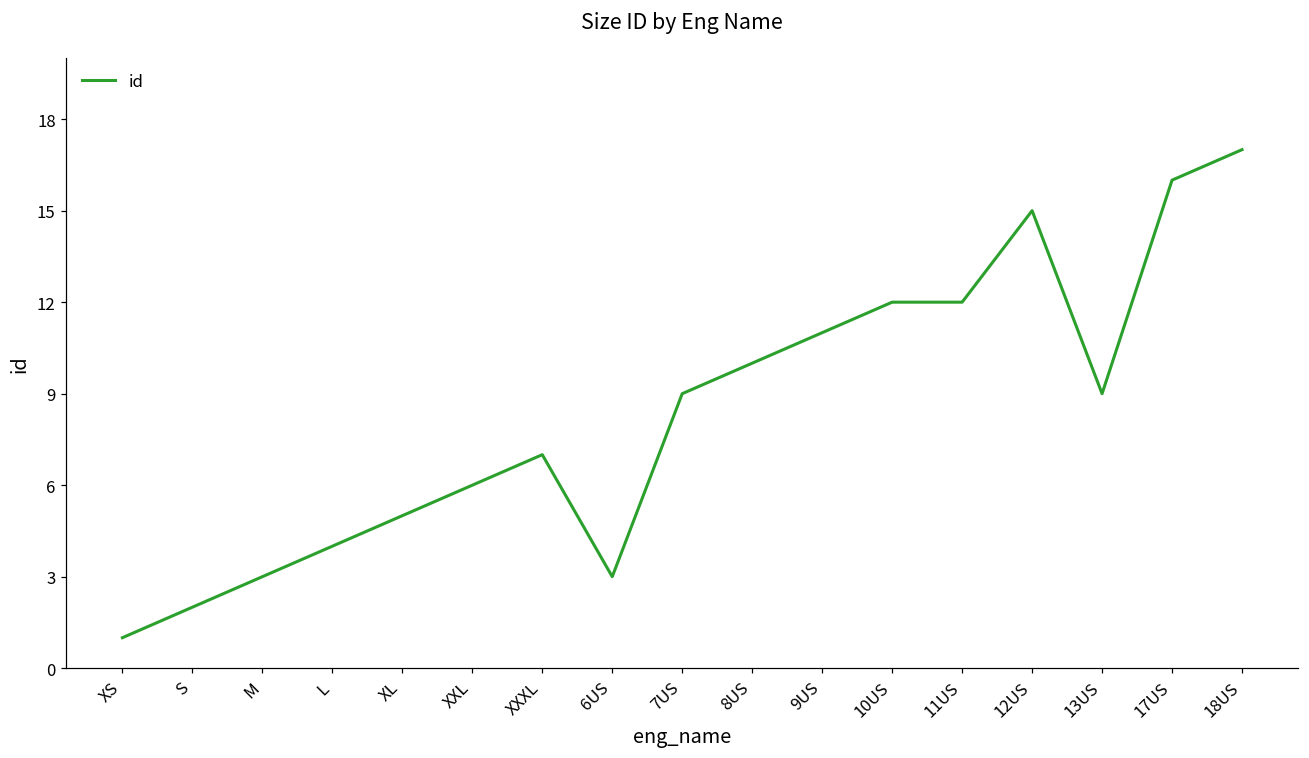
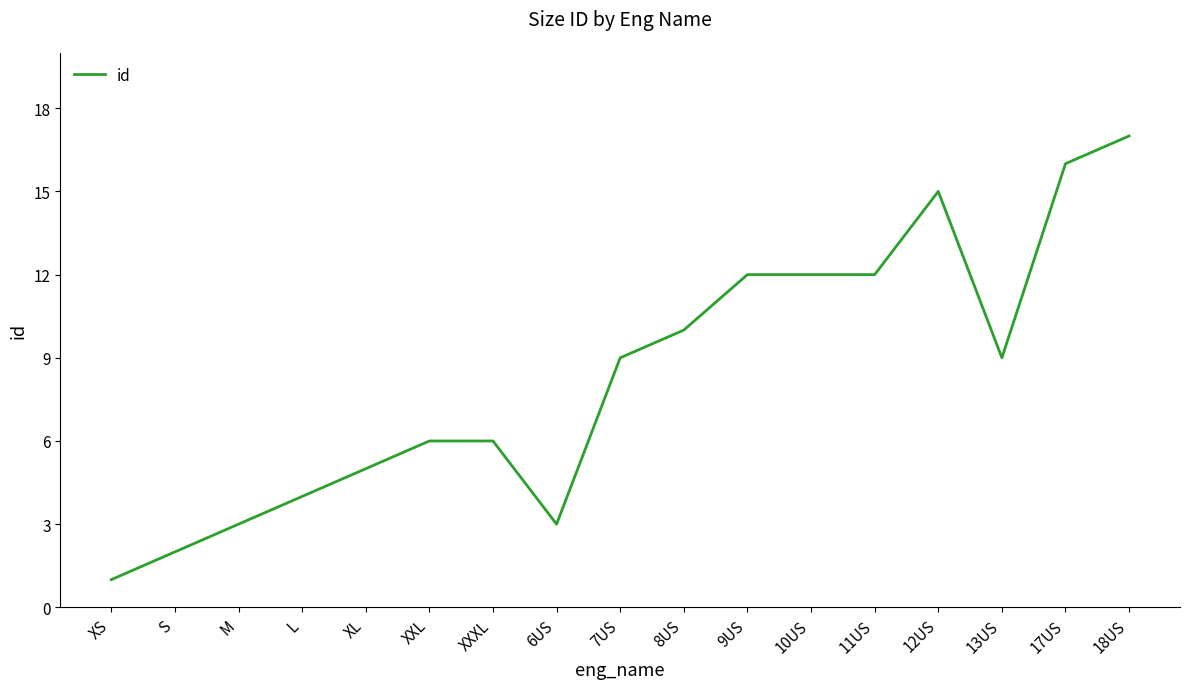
XXXL: 7 -> 6
9US: 11 -> 12
